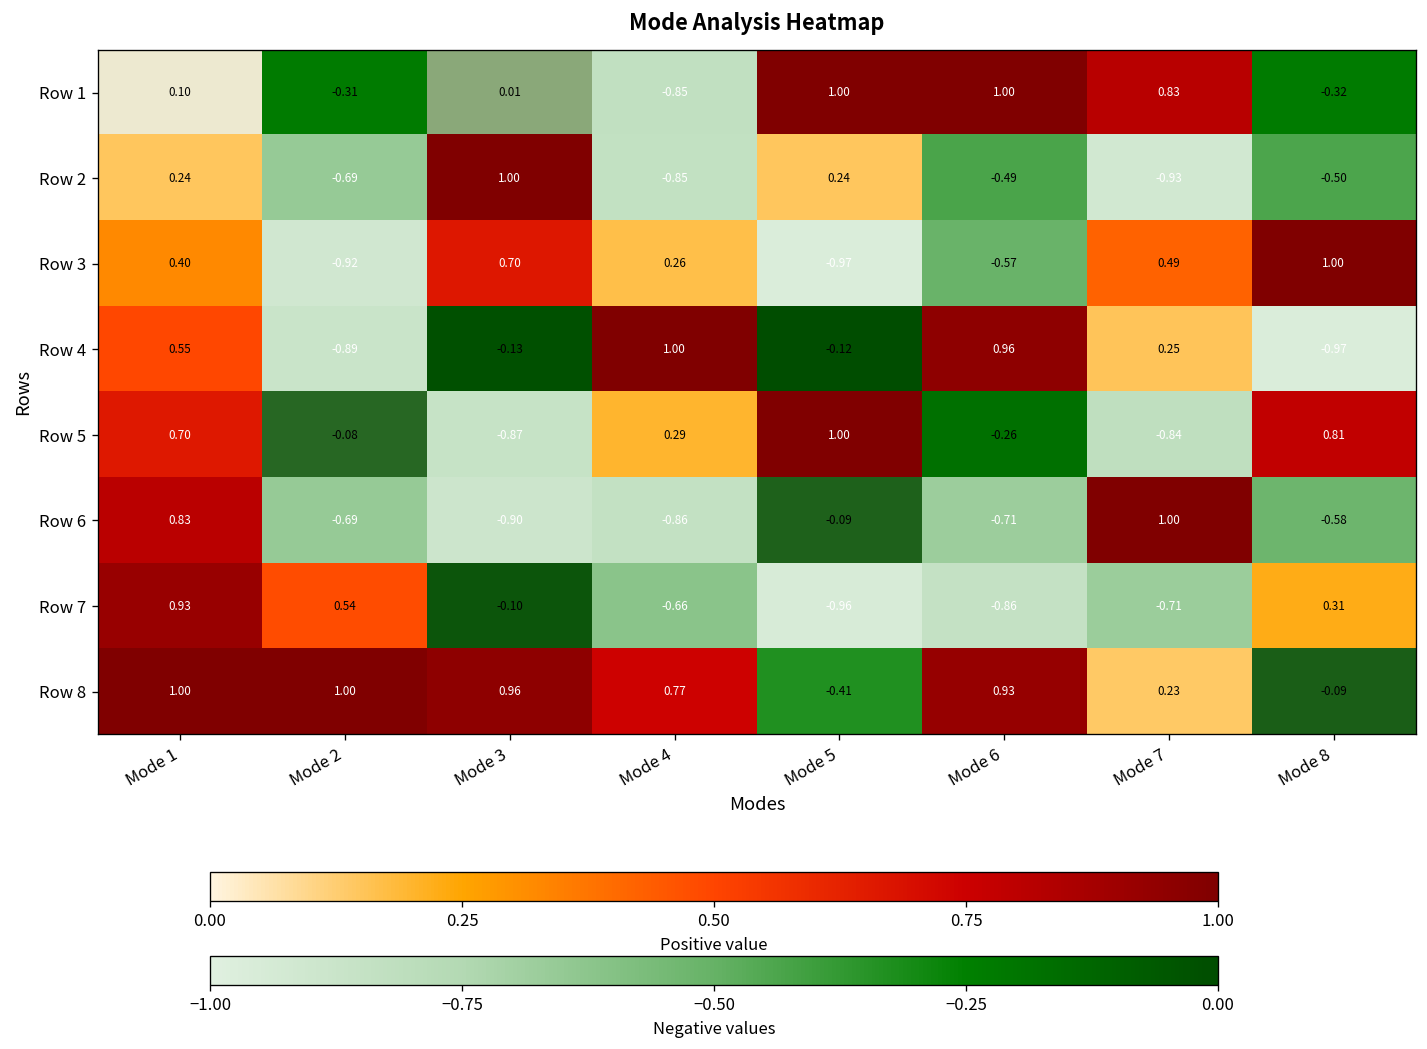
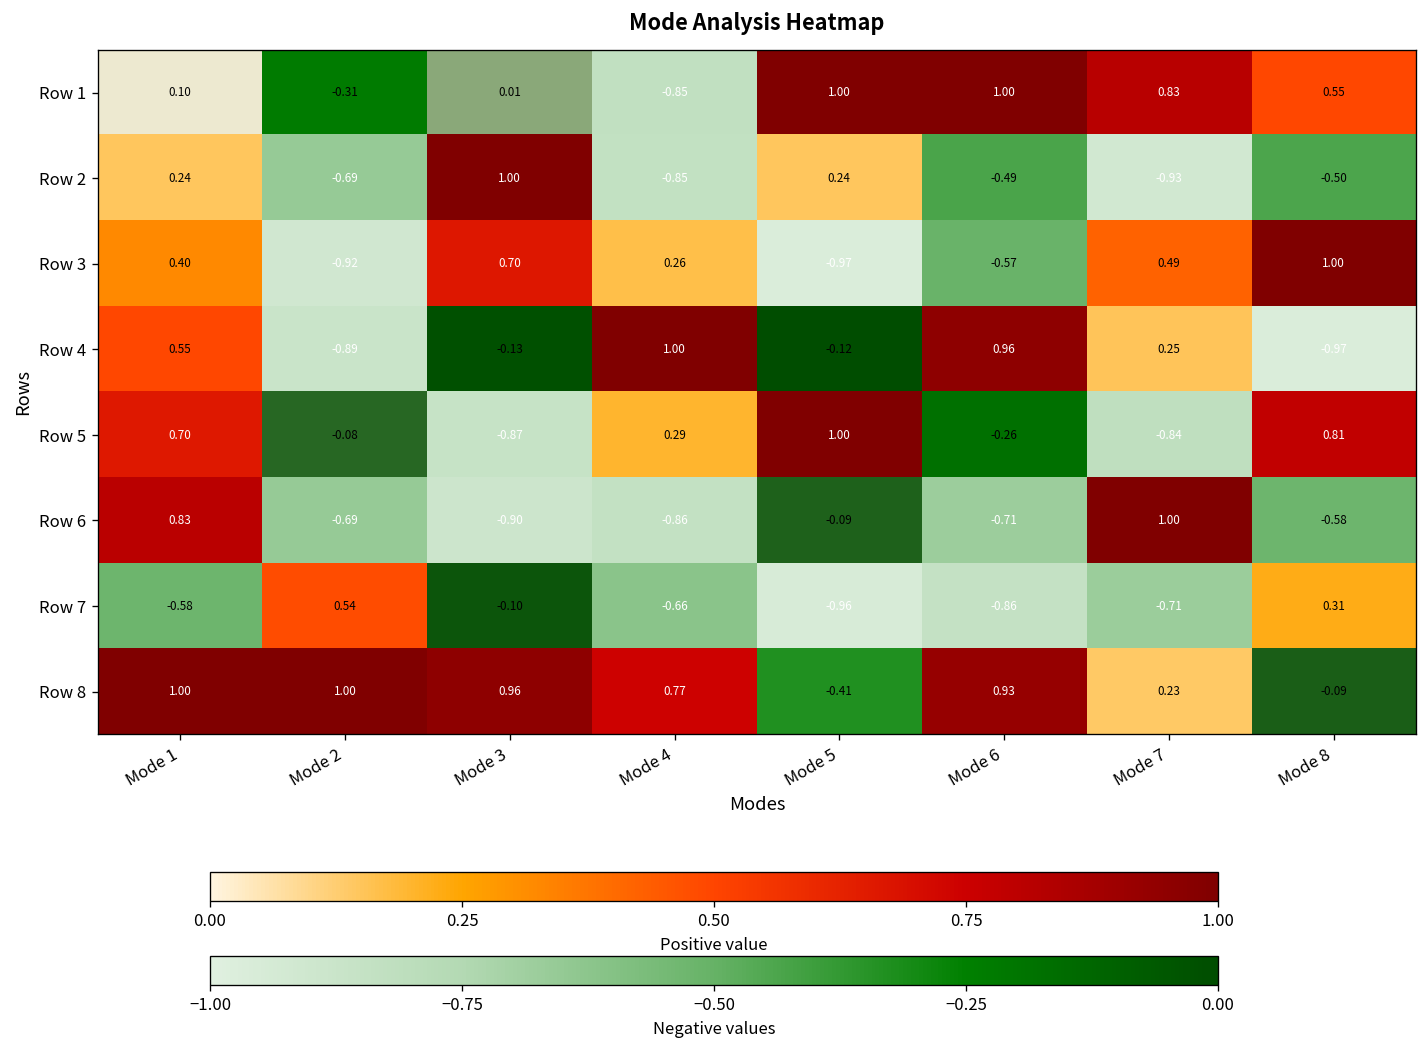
Row 1, Mode 8: -0.32 -> 0.55
Row 7, Mode 1: 0.93 -> -0.58
